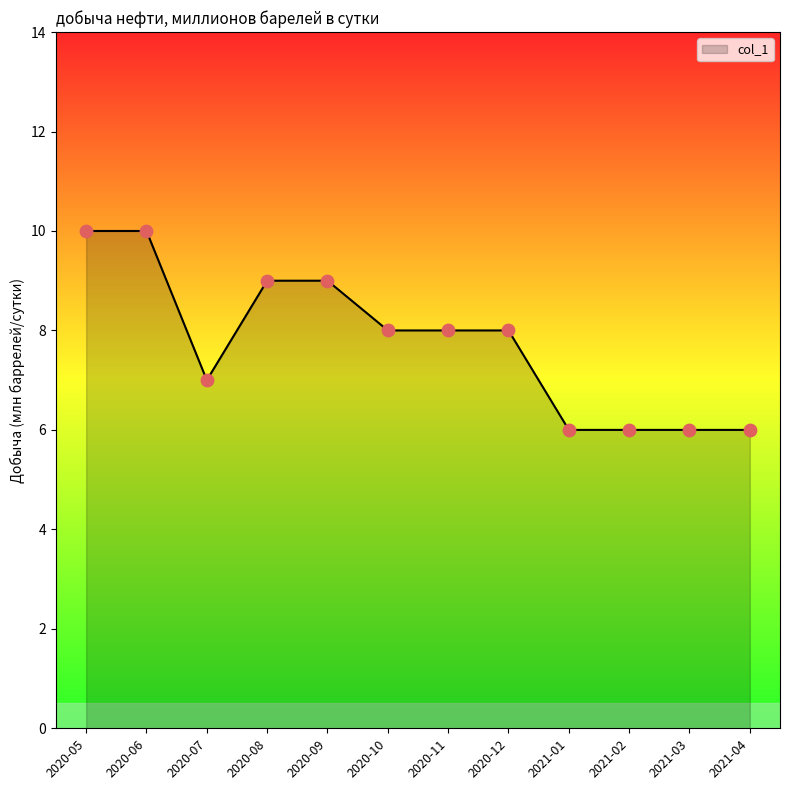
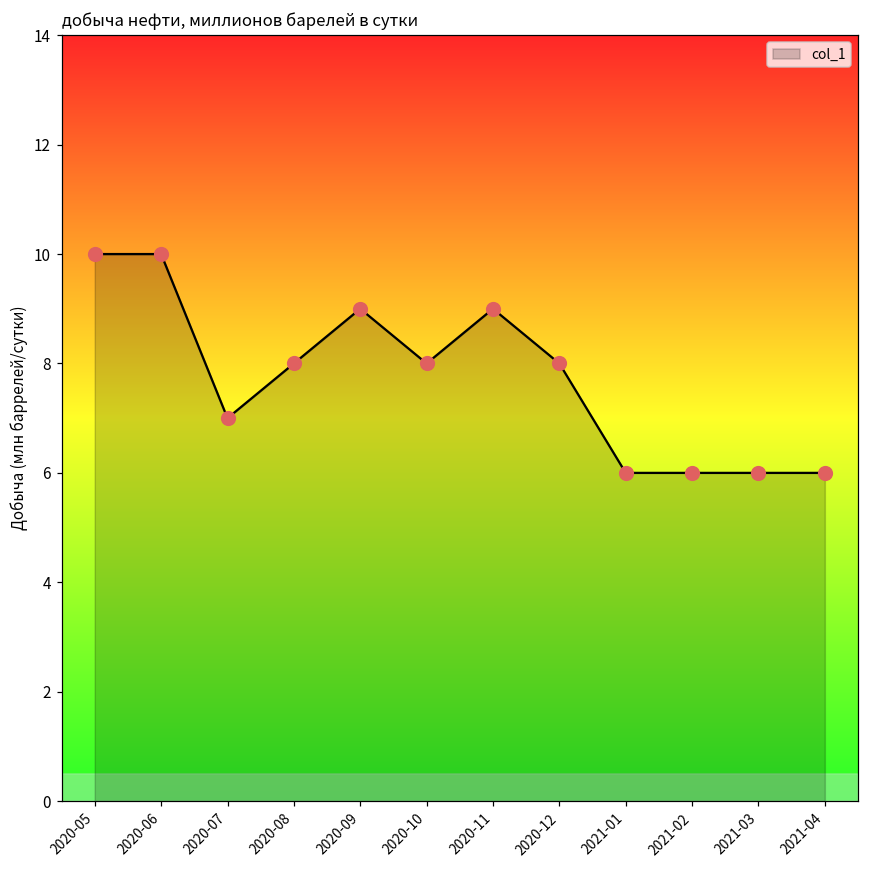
2020-08: 9 -> 8
2020-11: 8 -> 9
